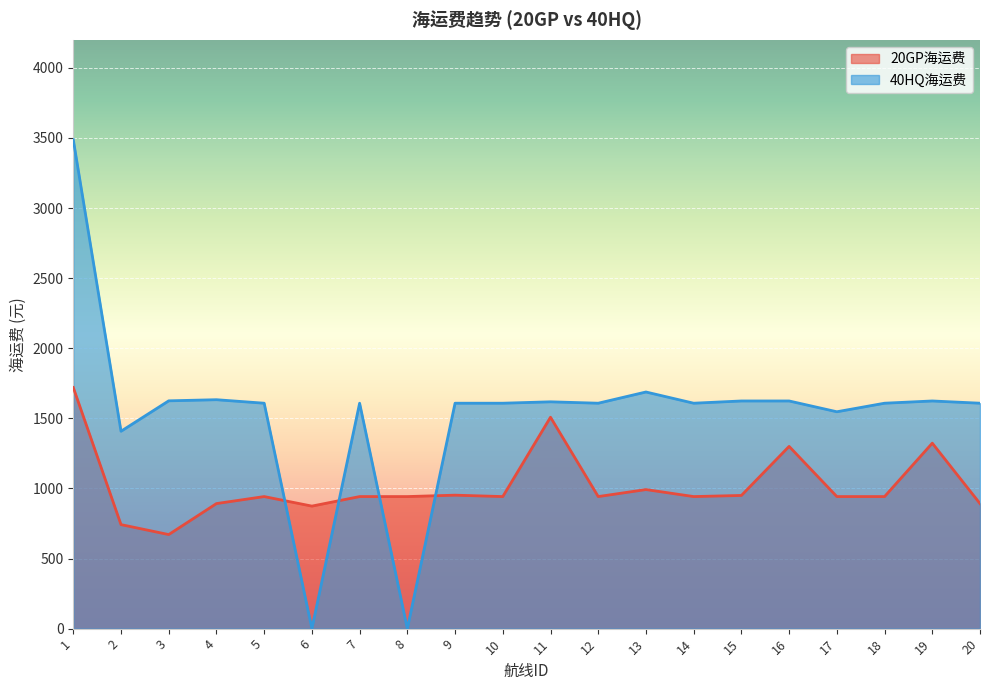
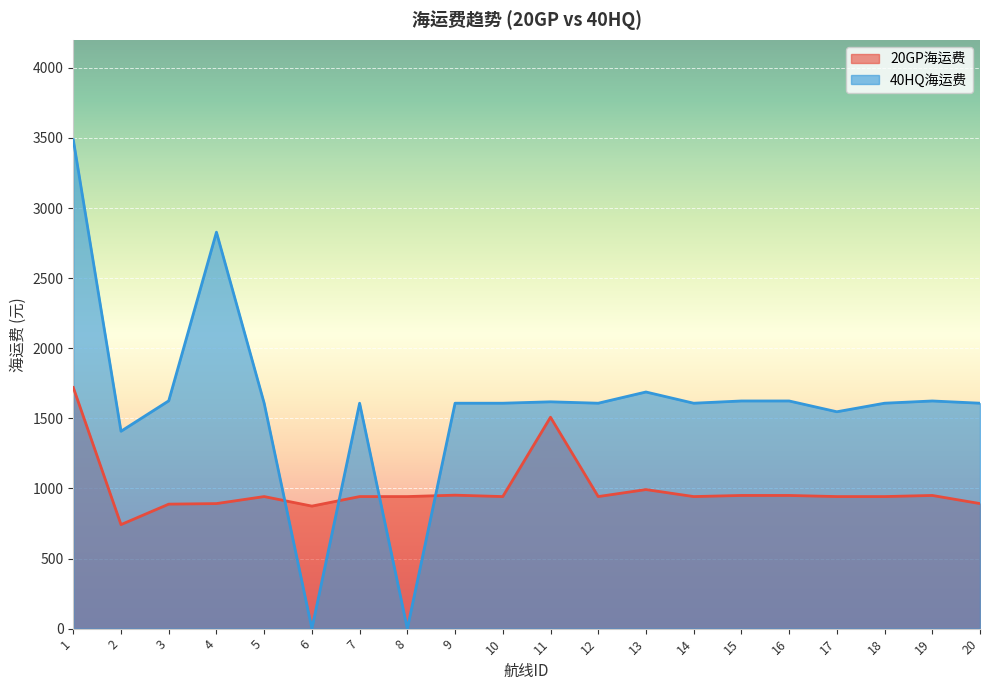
20GP海运费, 3: 670 -> 890
40HQ海运费, 4: 1630 -> 2830
20GP海运费, 16: 1300 -> 950
20GP海运费, 19: 1320 -> 950
